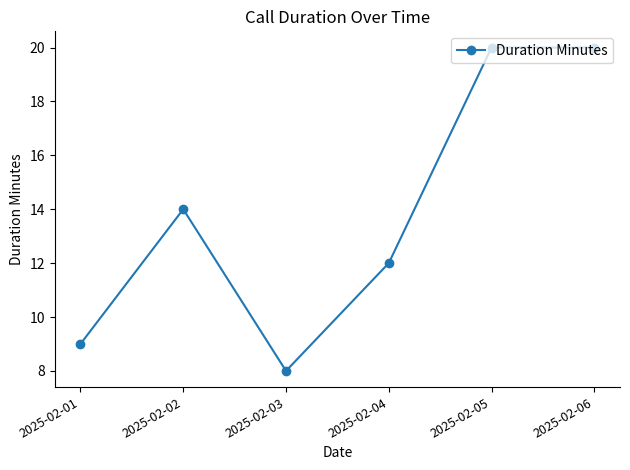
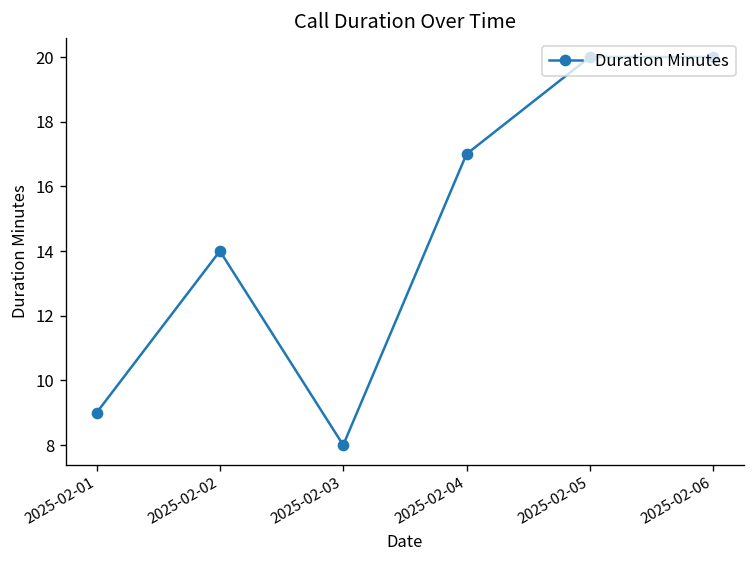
2025-02-04: 12 -> 17
